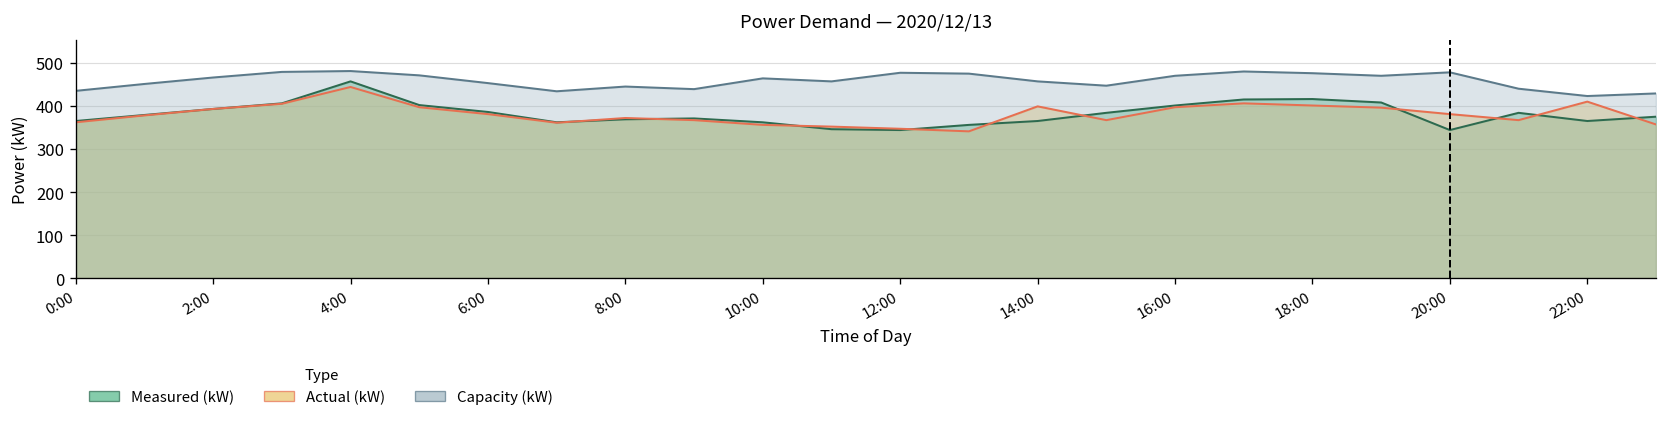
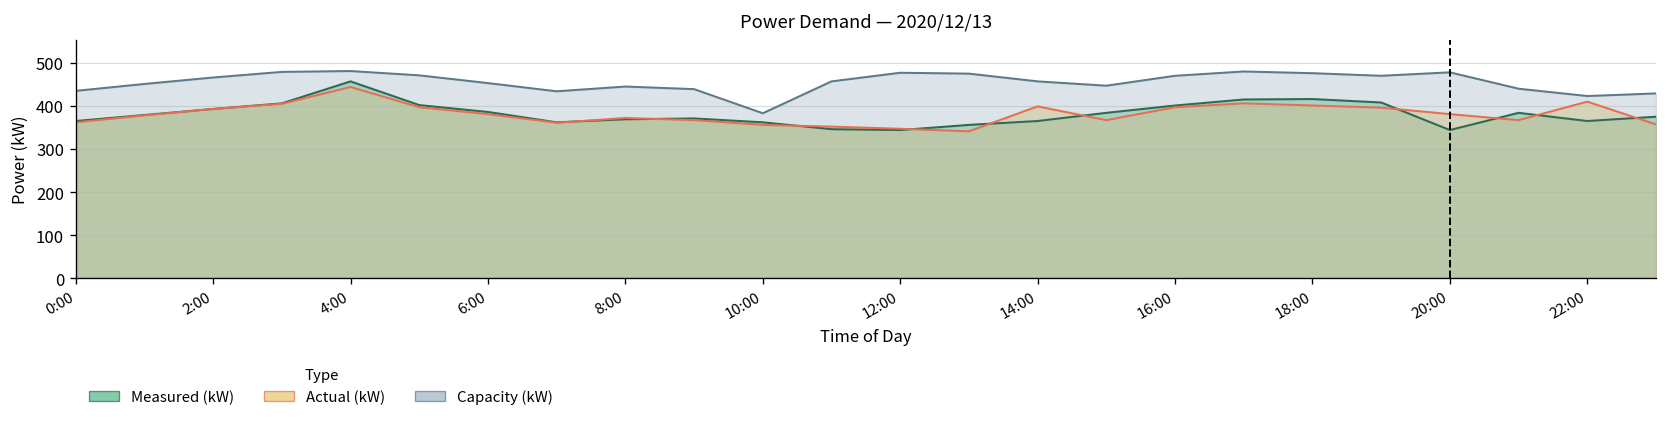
Capacity (kW), 10:00: 460 -> 380
